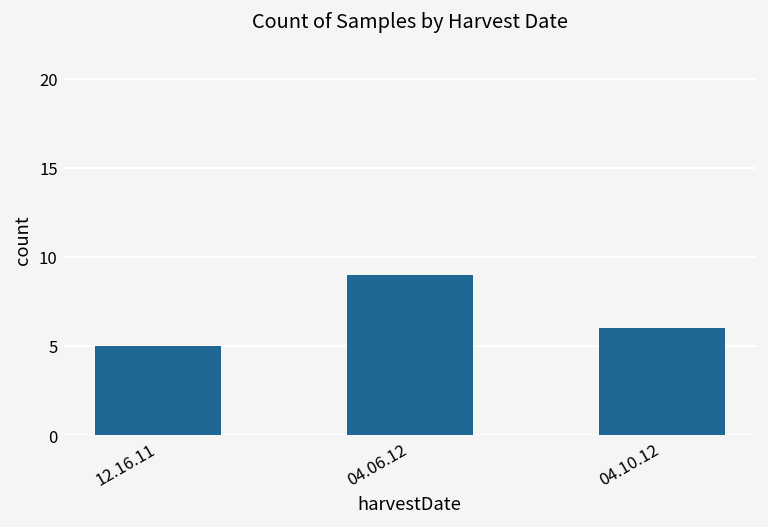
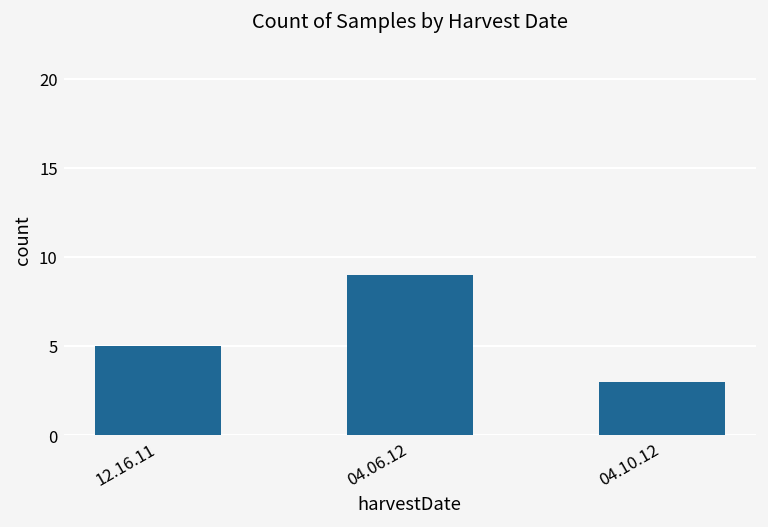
04.10.12: 6 -> 3
